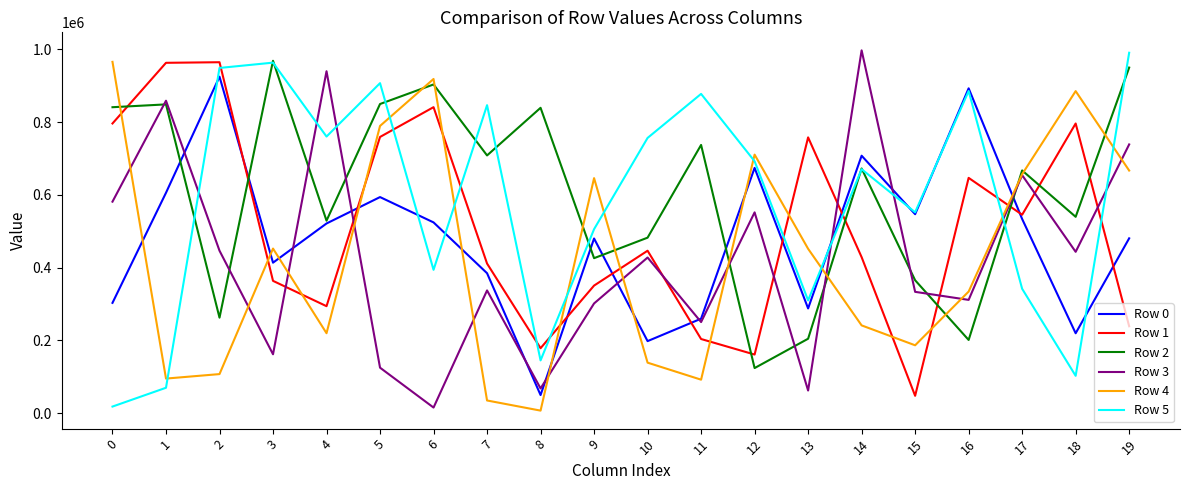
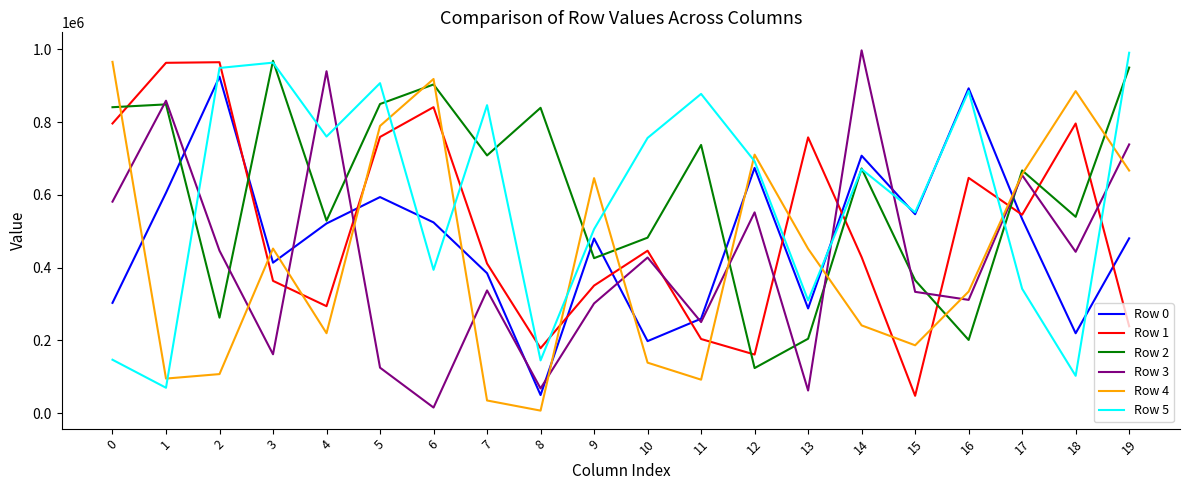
Row 5, 0: 20000 -> 150000
